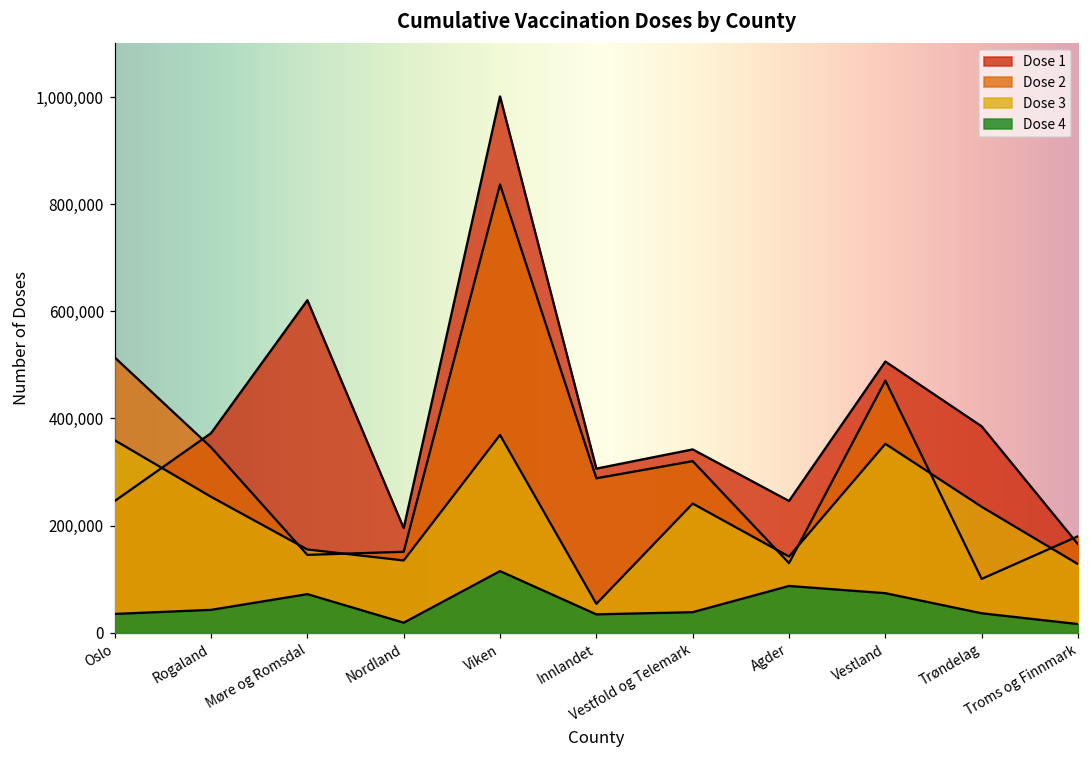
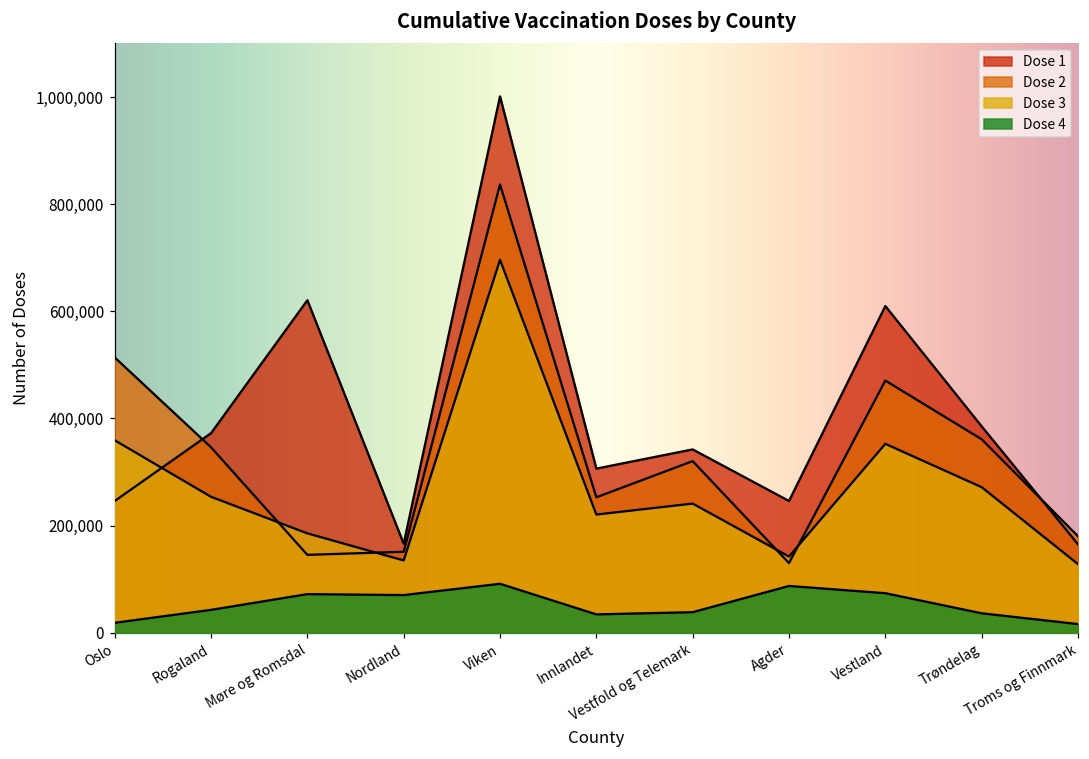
Dose 4, Oslo: 30,000 -> 20,000
Dose 3, Møre og Romsdal: 160,000 -> 190,000
Dose 1, Nordland: 200,000 -> 170,000
Dose 4, Nordland: 20,000 -> 70,000
Dose 3, Viken: 370,000 -> 700,000
Dose 4, Viken: 110,000 -> 90,000
Dose 2, Innlandet: 290,000 -> 250,000
Dose 3, Innlandet: 50,000 -> 220,000
Dose 1, Vestland: 510,000 -> 610,000
Dose 2, Trøndelag: 100,000 -> 360,000
Dose 3, Trøndelag: 230,000 -> 270,000
